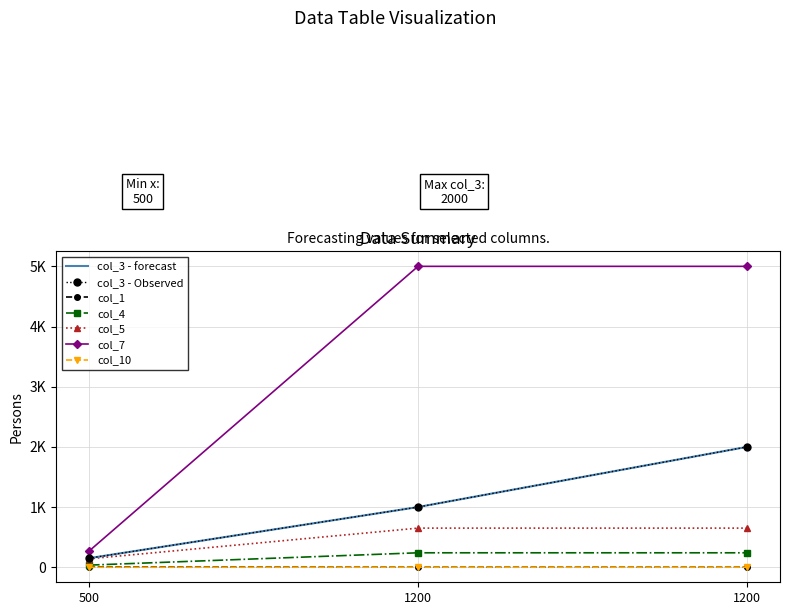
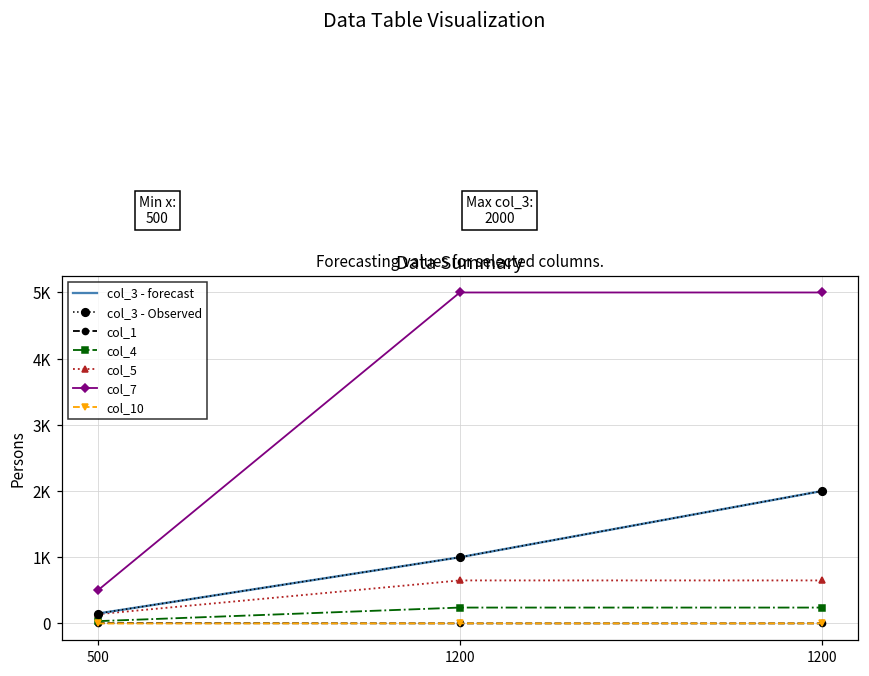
col_7, 500: 300 -> 500
